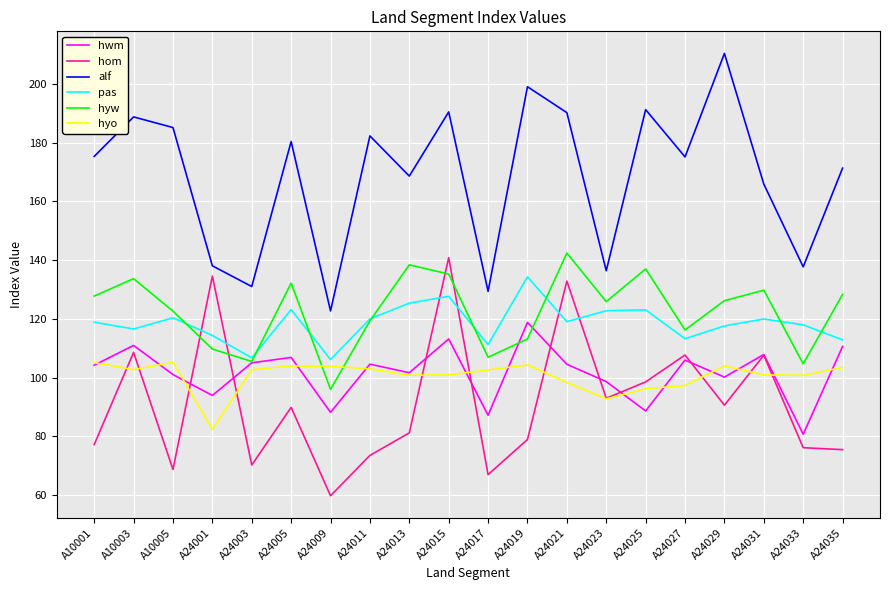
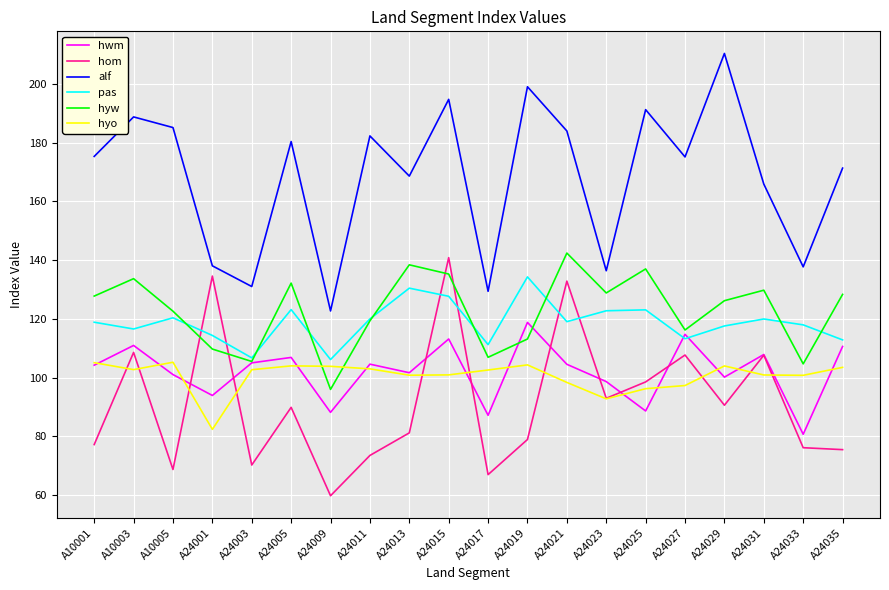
pas, A24013: 125 -> 130
alf, A24015: 190 -> 195
alf, A24021: 190 -> 184
hyw, A24023: 126 -> 129
hwm, A24027: 106 -> 115
